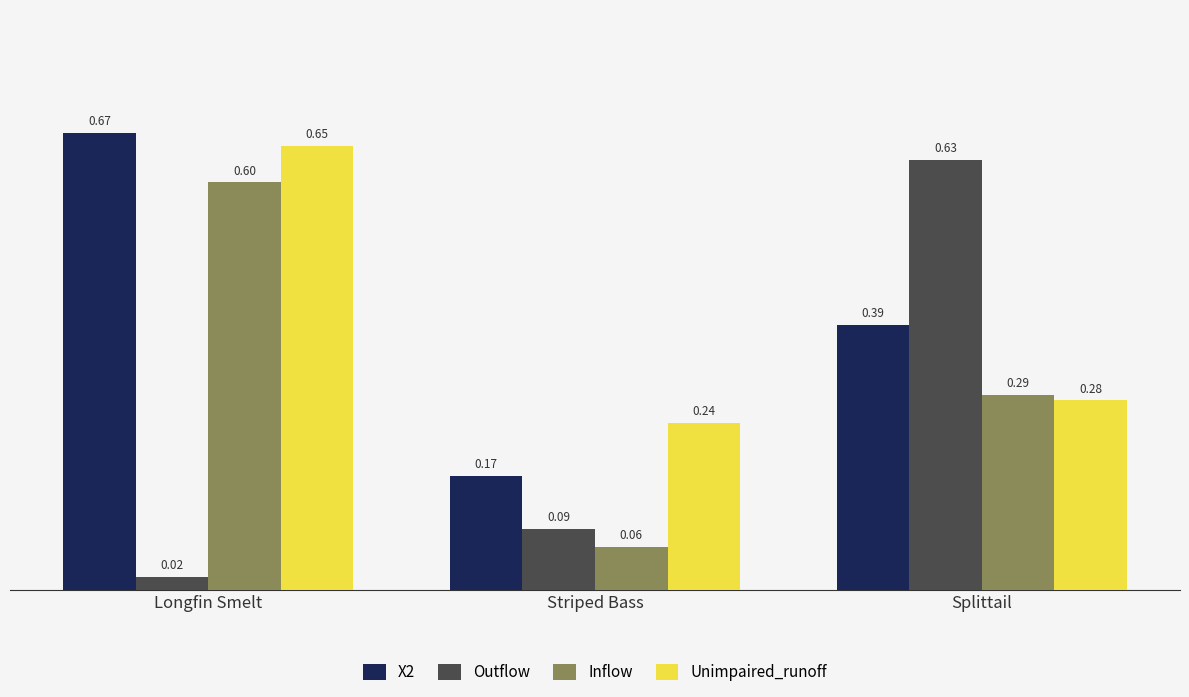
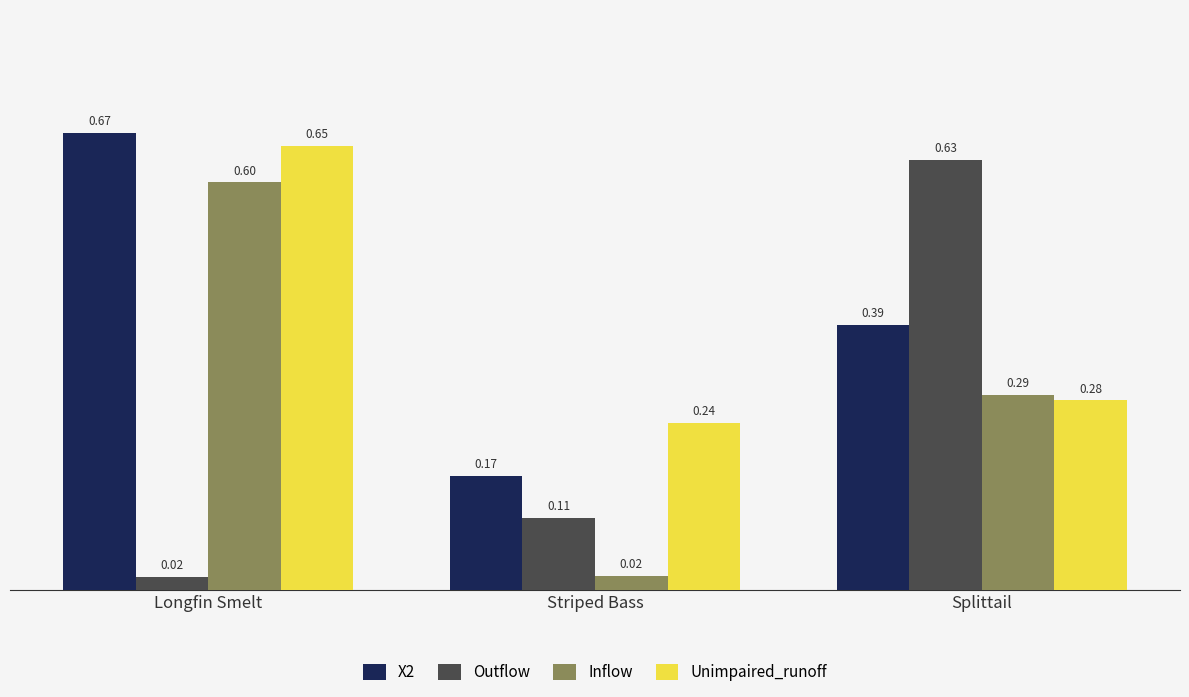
Outflow, Striped Bass: 0.09 -> 0.11
Inflow, Striped Bass: 0.06 -> 0.02
